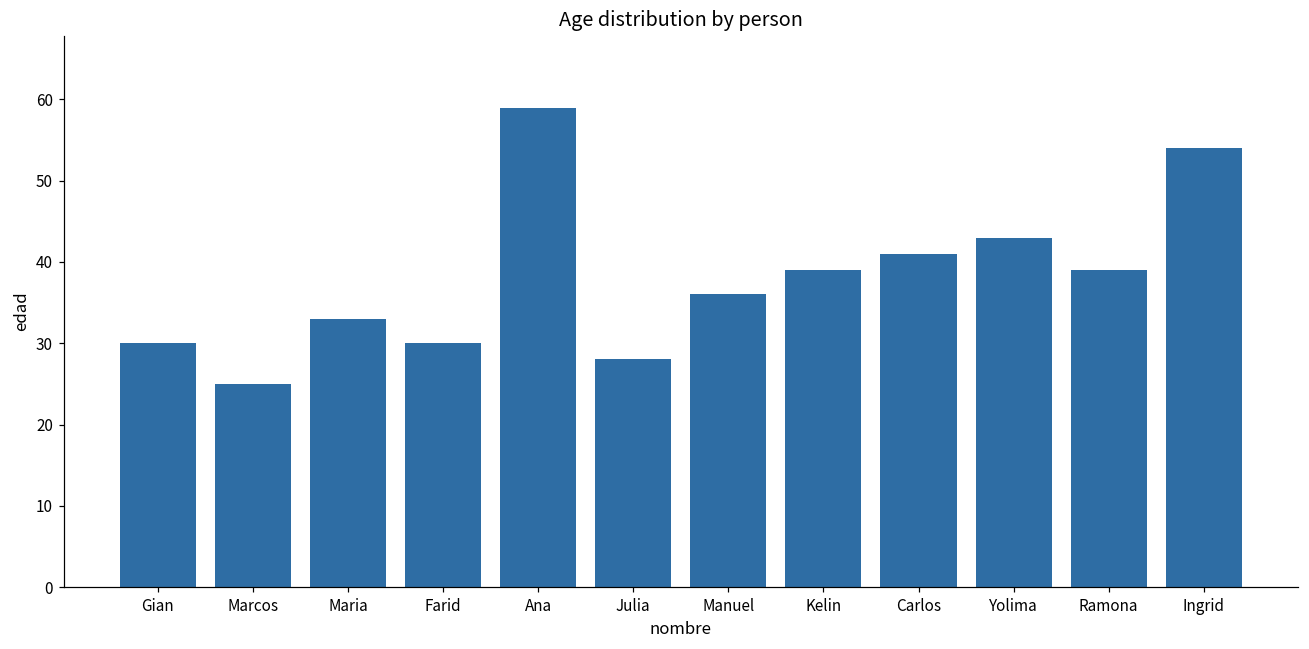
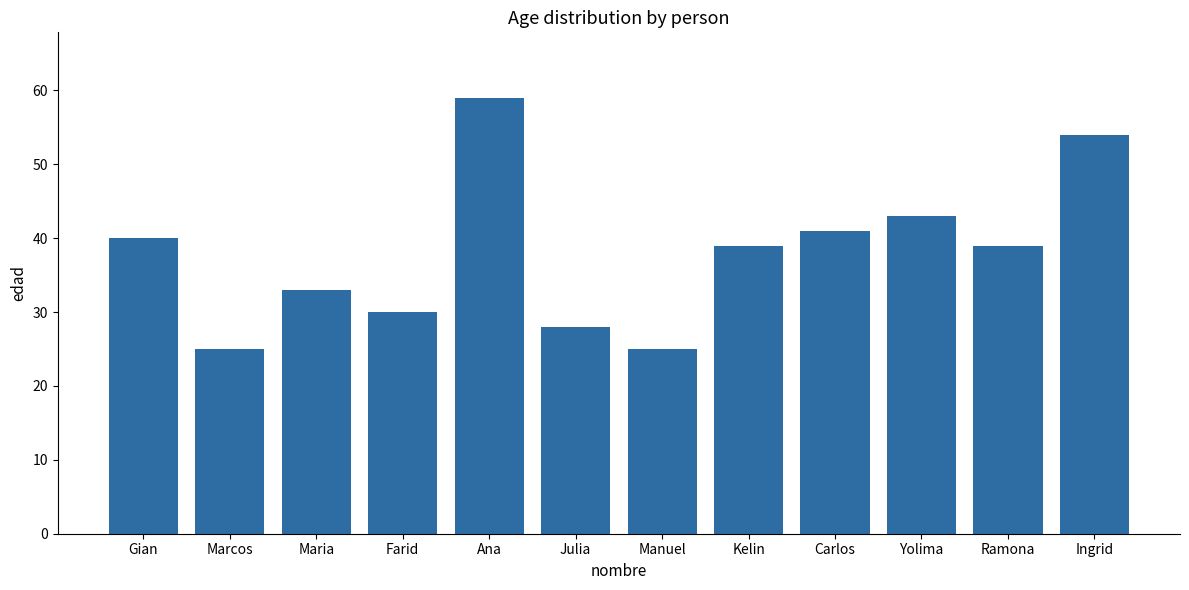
Gian: 30 -> 40
Manuel: 36 -> 25
